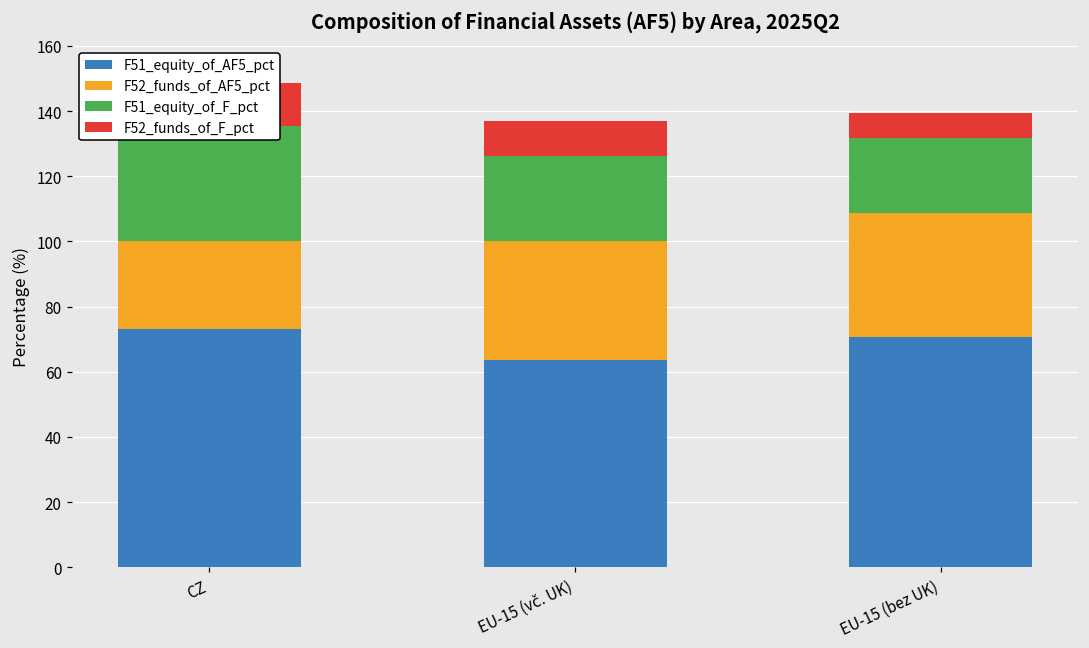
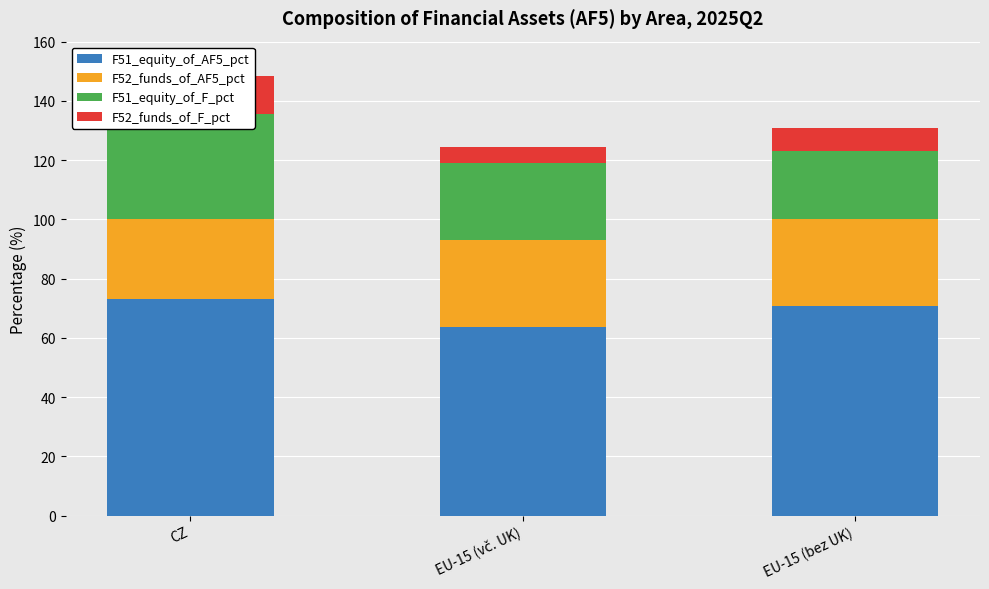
F52_funds_of_AF5_pct, EU-15 (vč. UK): 36 -> 29
F52_funds_of_F_pct, EU-15 (vč. UK): 11 -> 5
F52_funds_of_AF5_pct, EU-15 (bez UK): 38 -> 29
